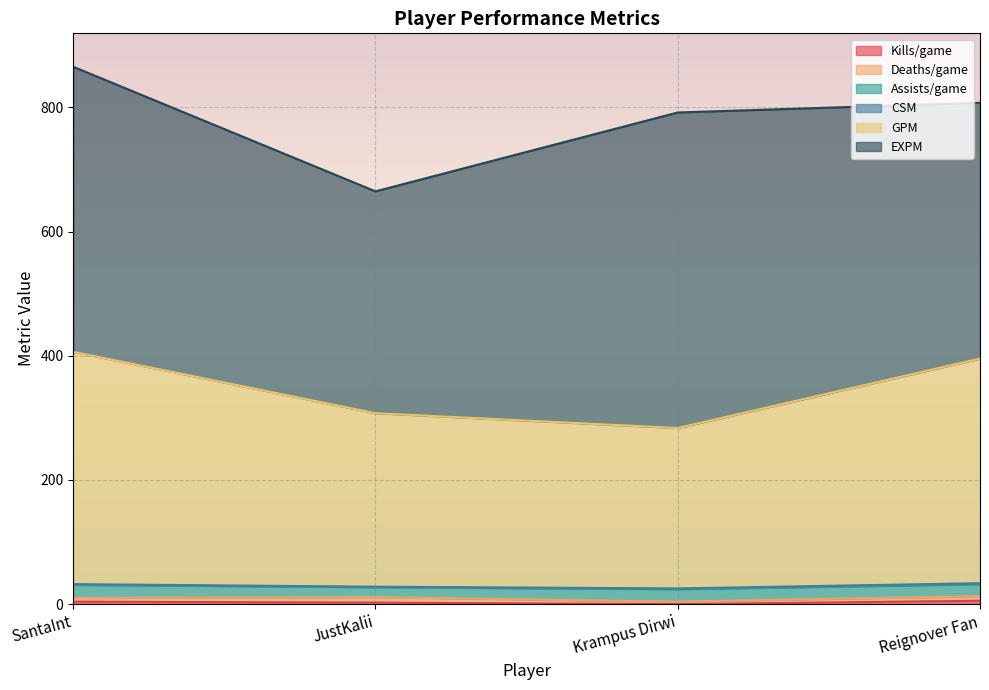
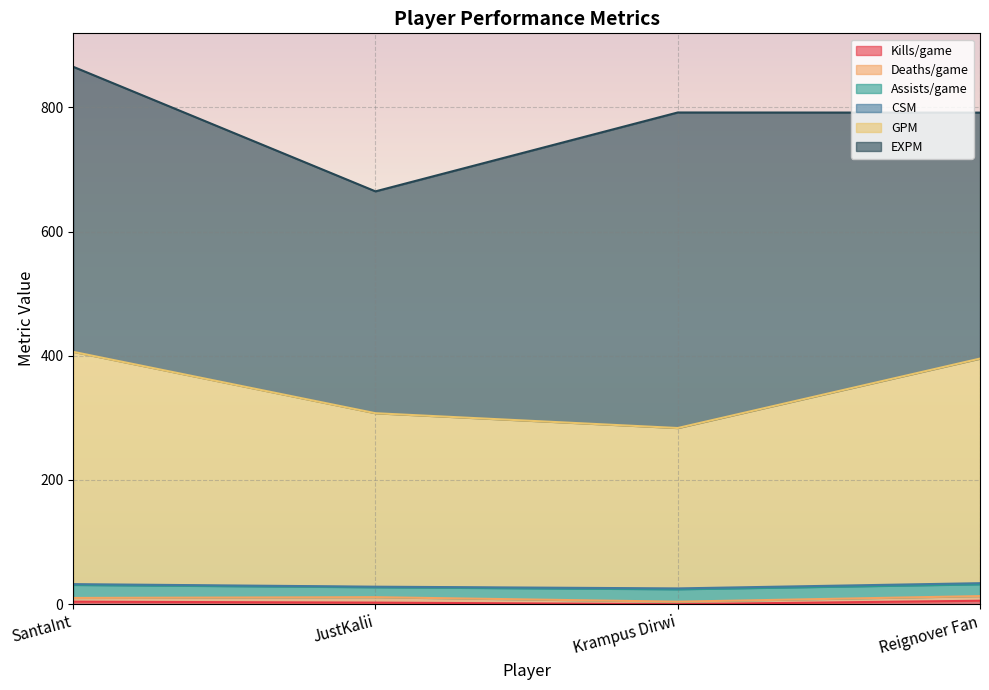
EXPM, Reignover Fan: 410 -> 400
